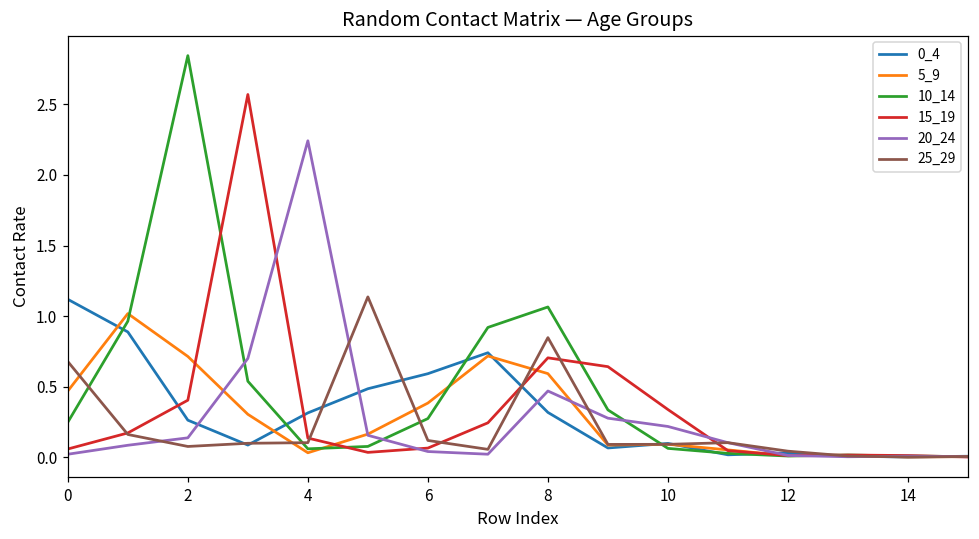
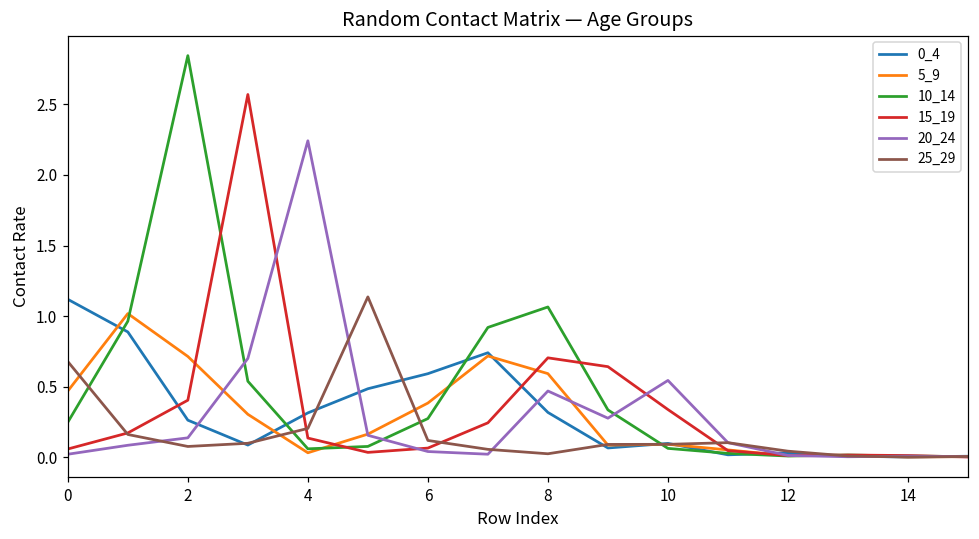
25_29, 4: 0.10 -> 0.20
25_29, 8: 0.85 -> 0.02
20_24, 10: 0.22 -> 0.54
